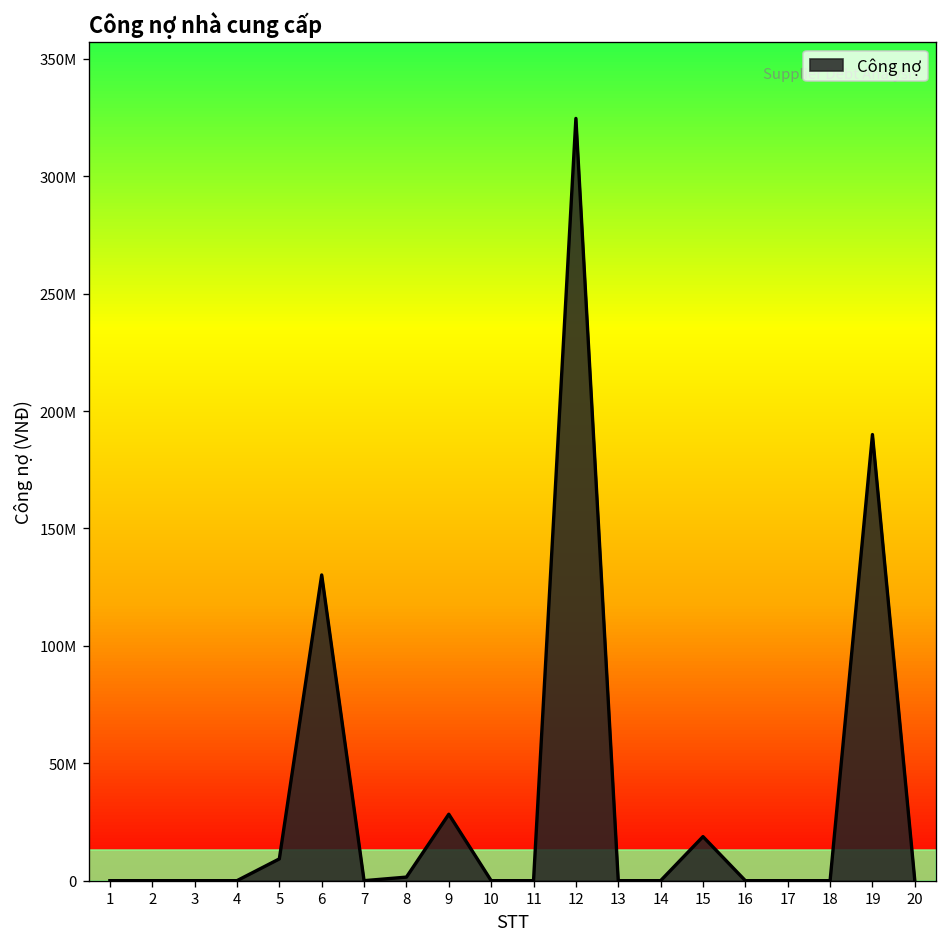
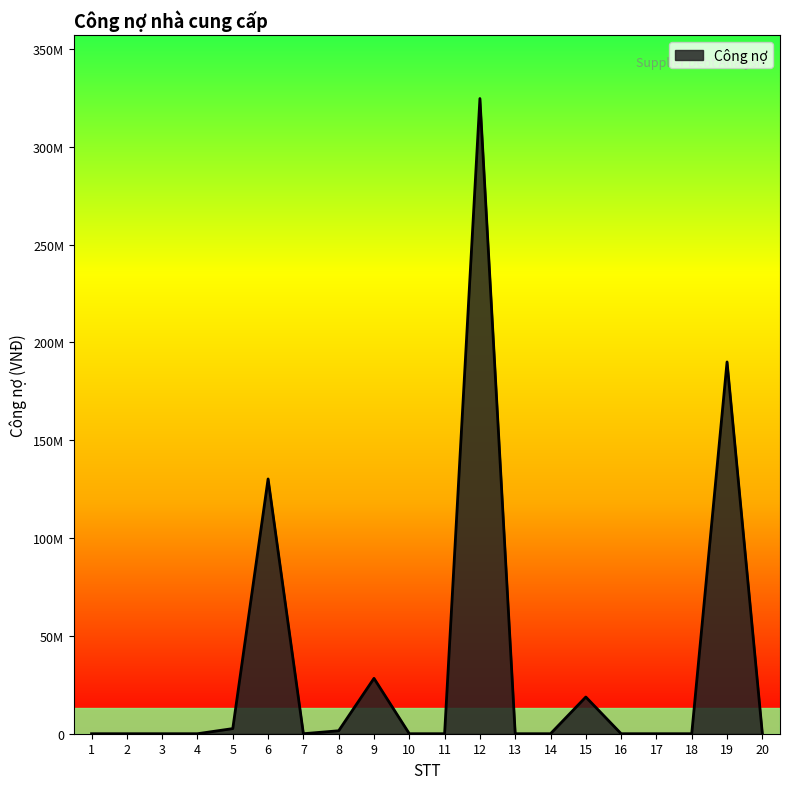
Công nợ, 5: 9000000 -> 3000000
